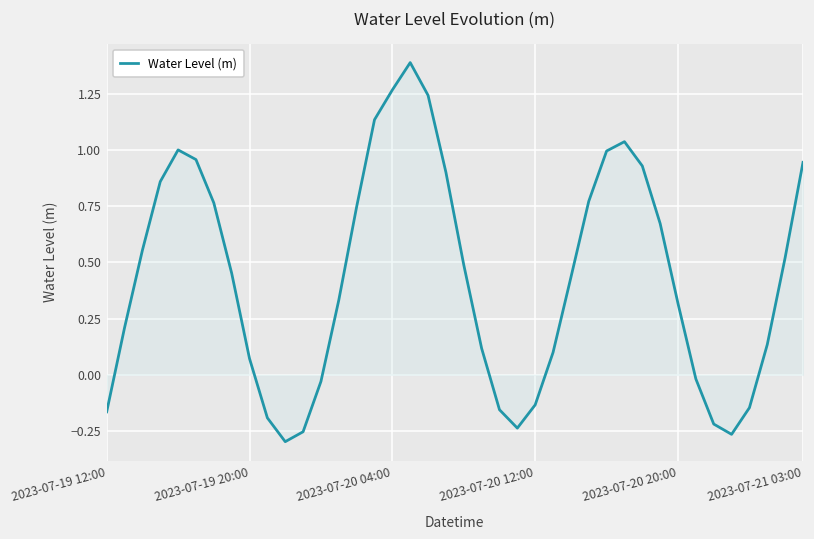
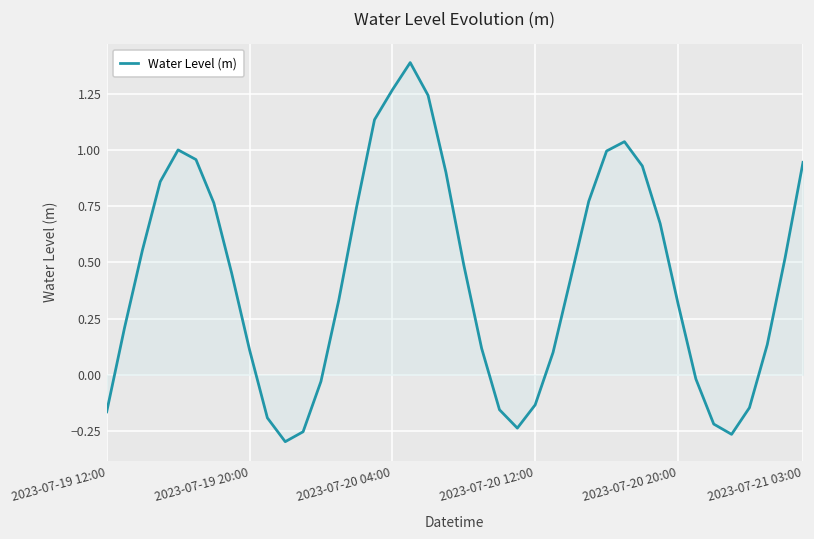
Water Level (m), 2023-07-19 20:00: 0.07 -> 0.11
